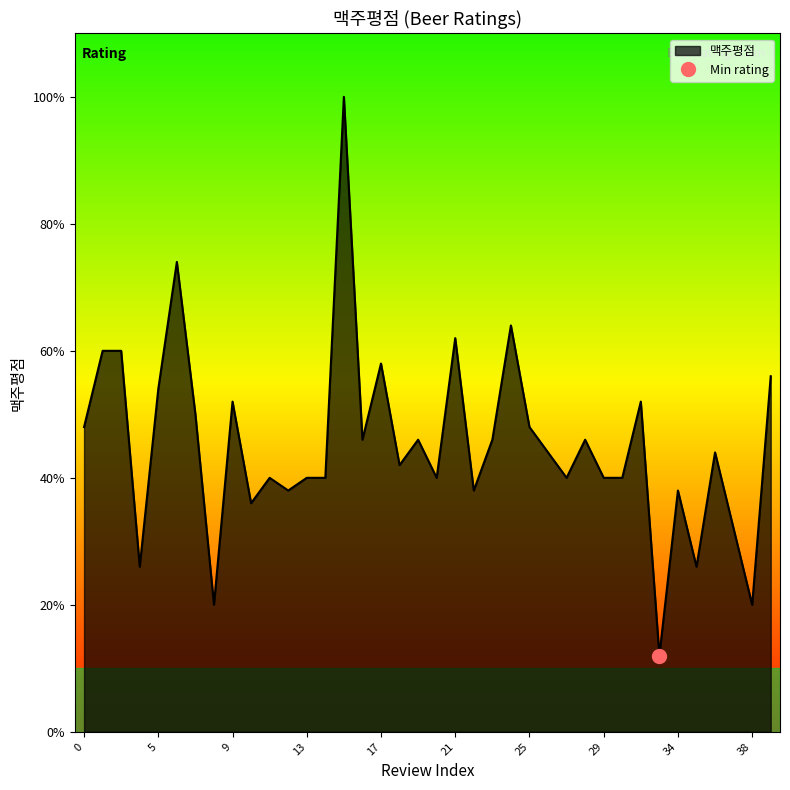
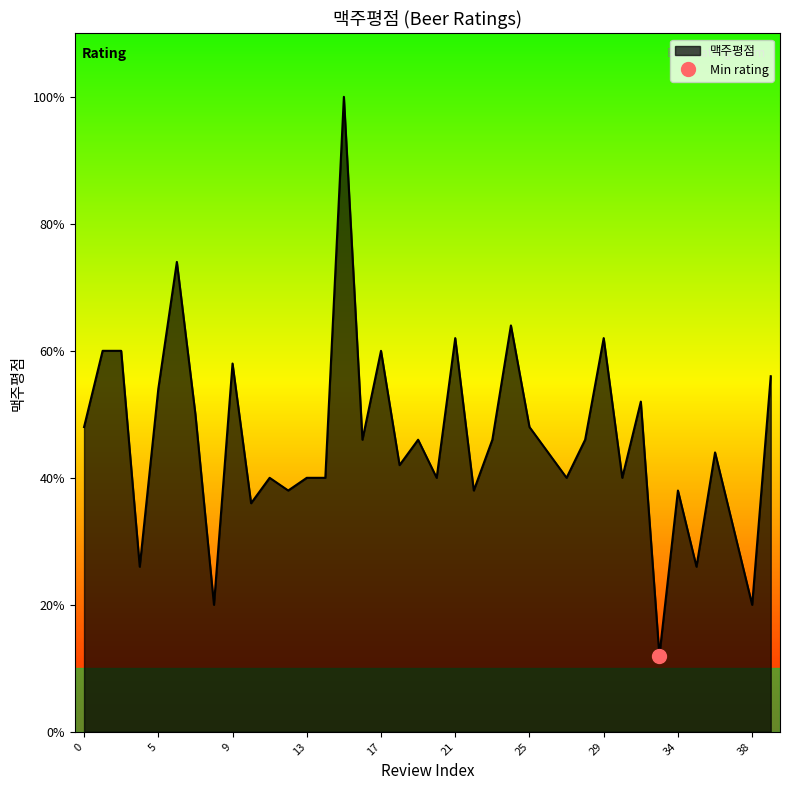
맥주평점, 9: 52% -> 58%
맥주평점, 17: 58% -> 60%
맥주평점, 29: 40% -> 62%
